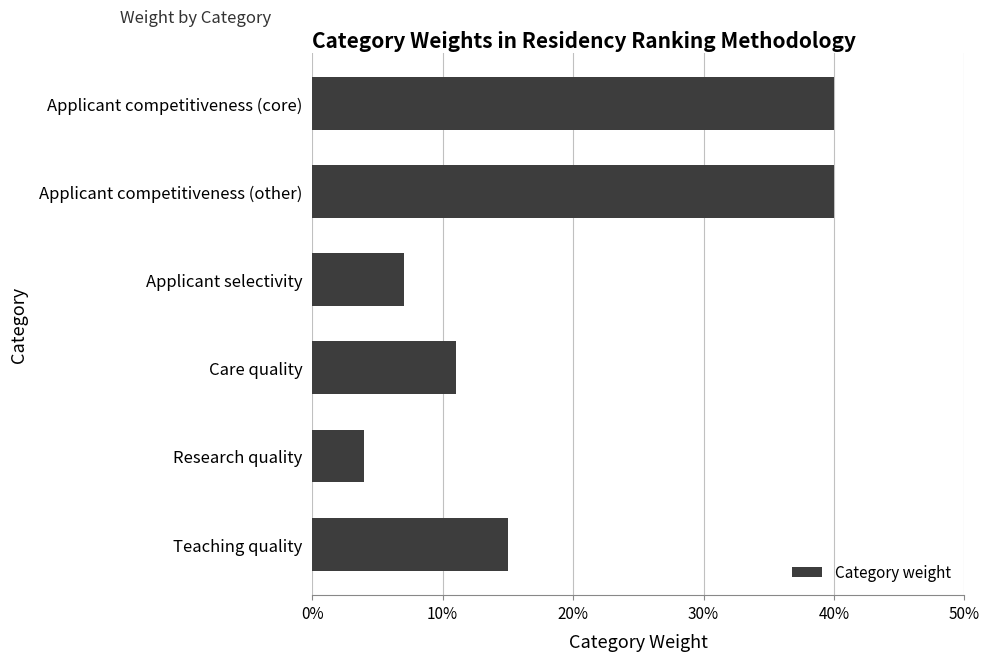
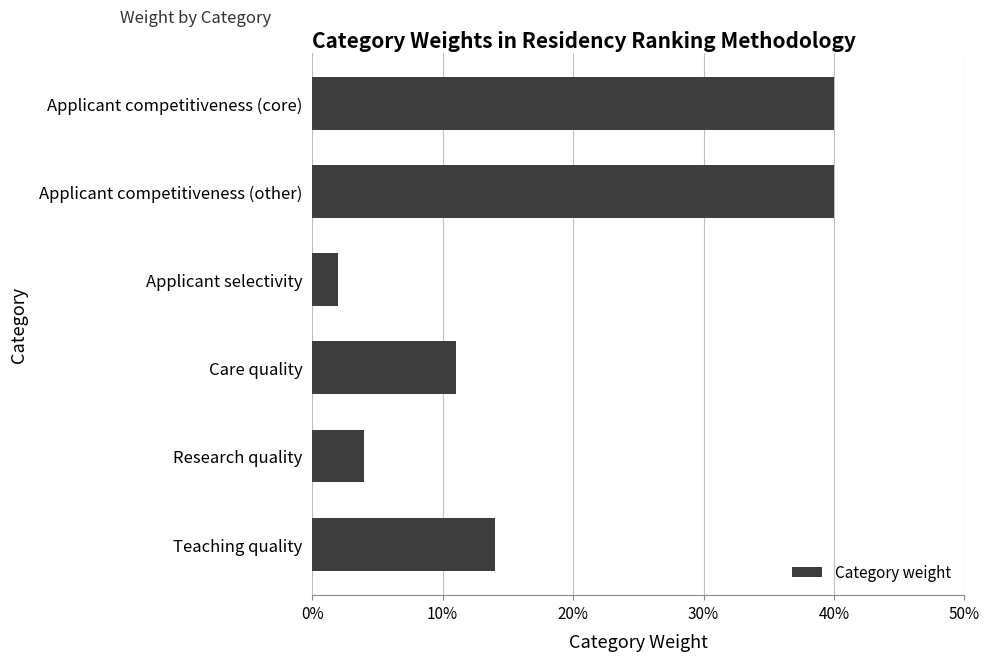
Applicant selectivity: 7.0% -> 2.0%
Teaching quality: 15.0% -> 14.0%
